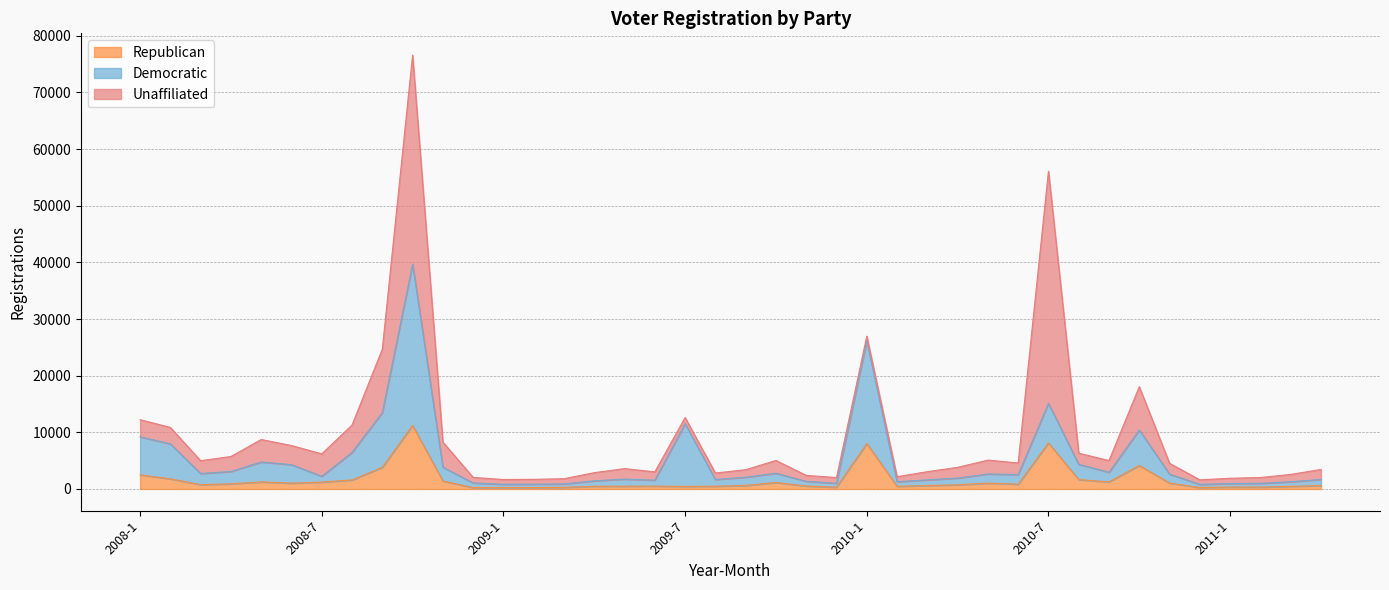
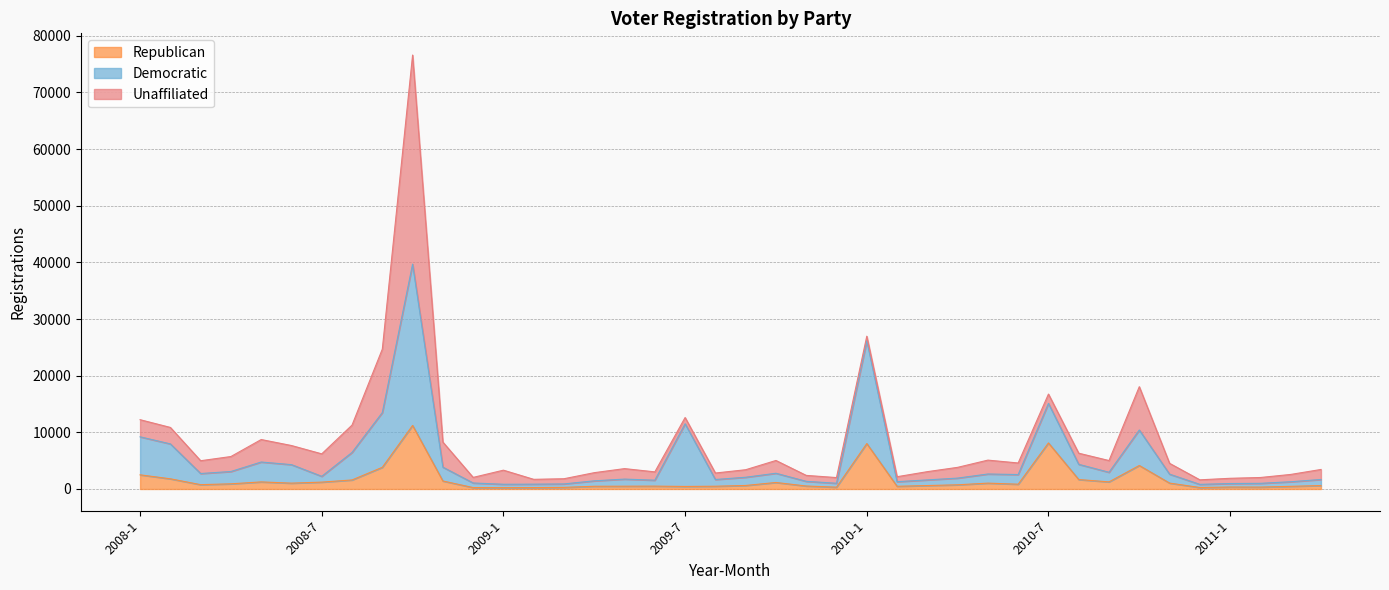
Unaffiliated, 2009-1: 1000 -> 2000
Unaffiliated, 2010-7: 41000 -> 2000
